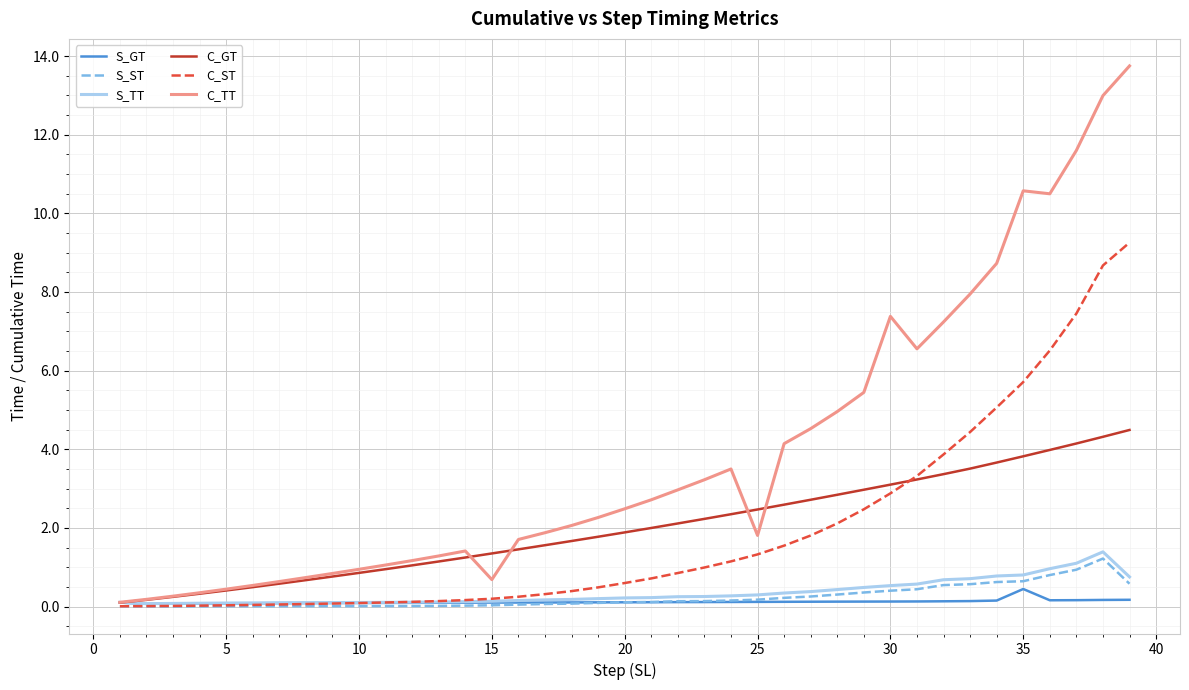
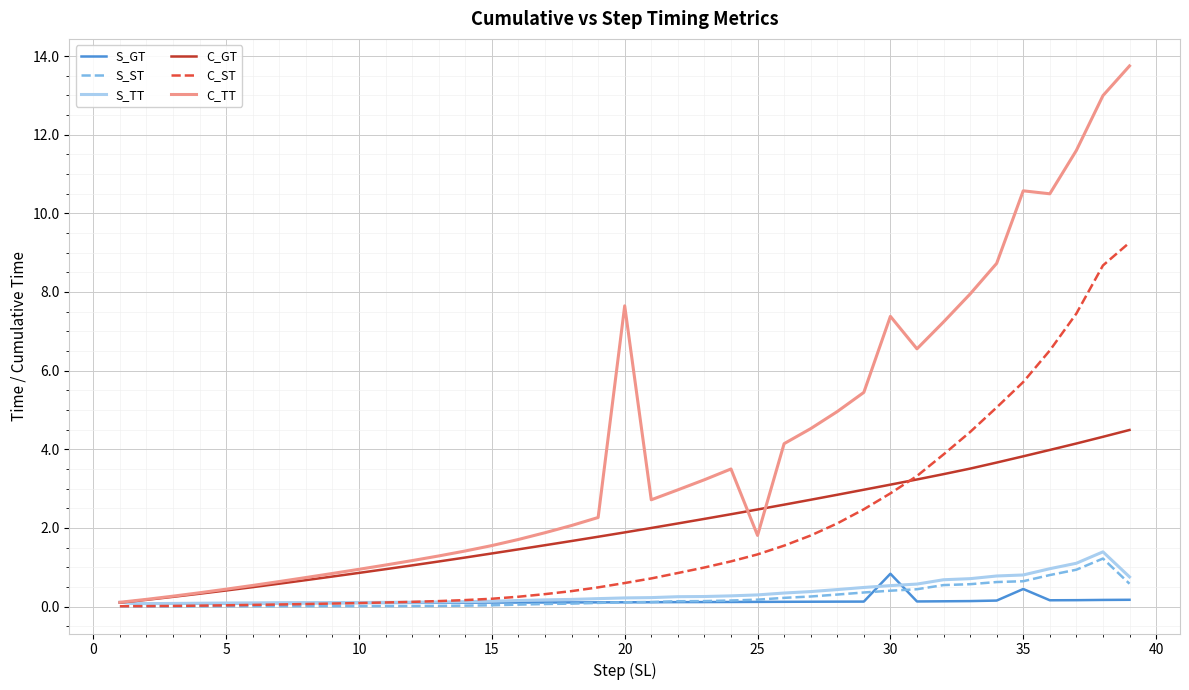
C_TT, 15: 0.7 -> 1.6
C_TT, 20: 2.5 -> 7.6
S_GT, 30: 0.1 -> 0.8
